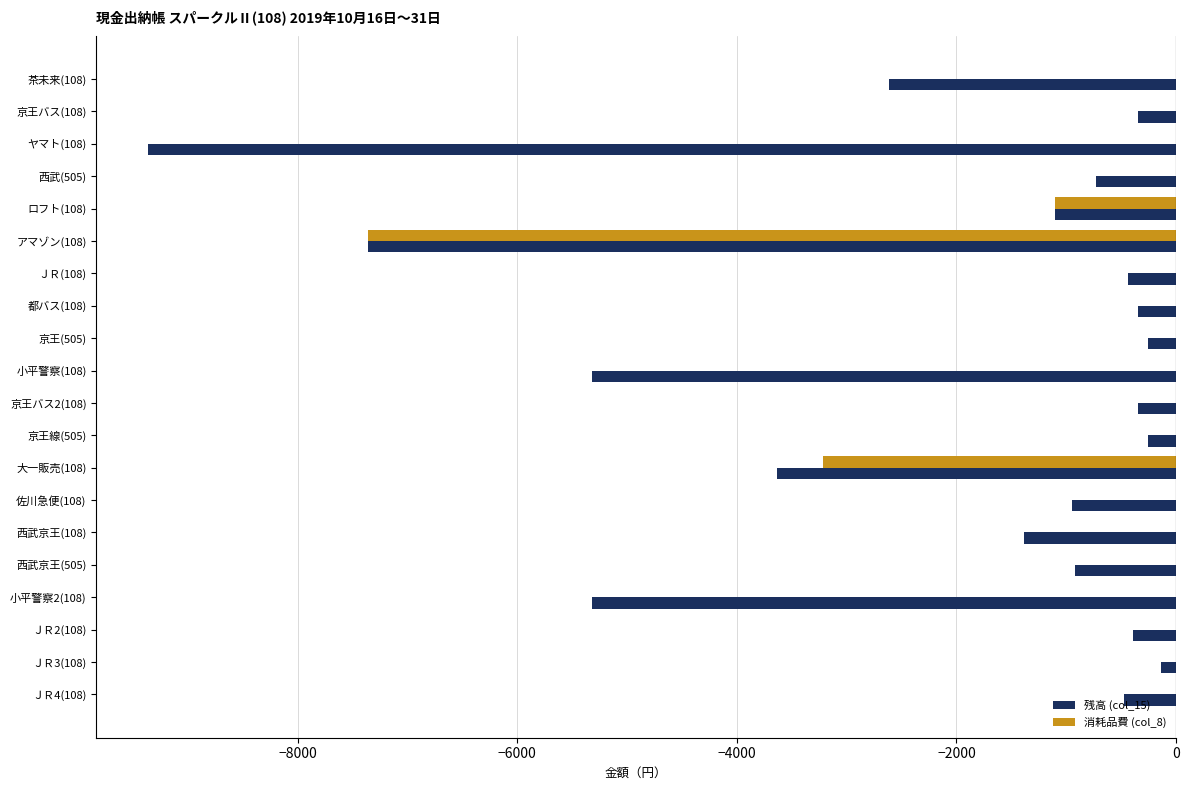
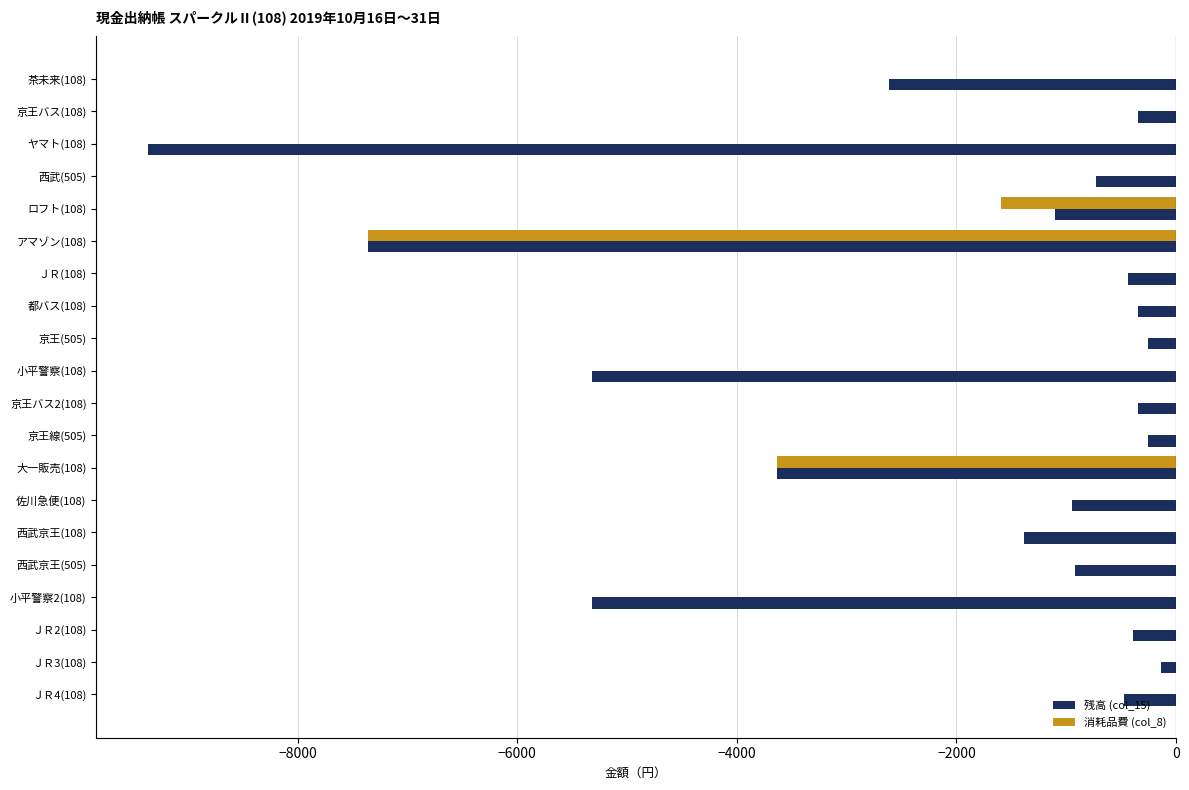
消耗品費 (col_8), ロフト(108): -1100 -> -1590
消耗品費 (col_8), 大一販売(108): -3220 -> -3630
